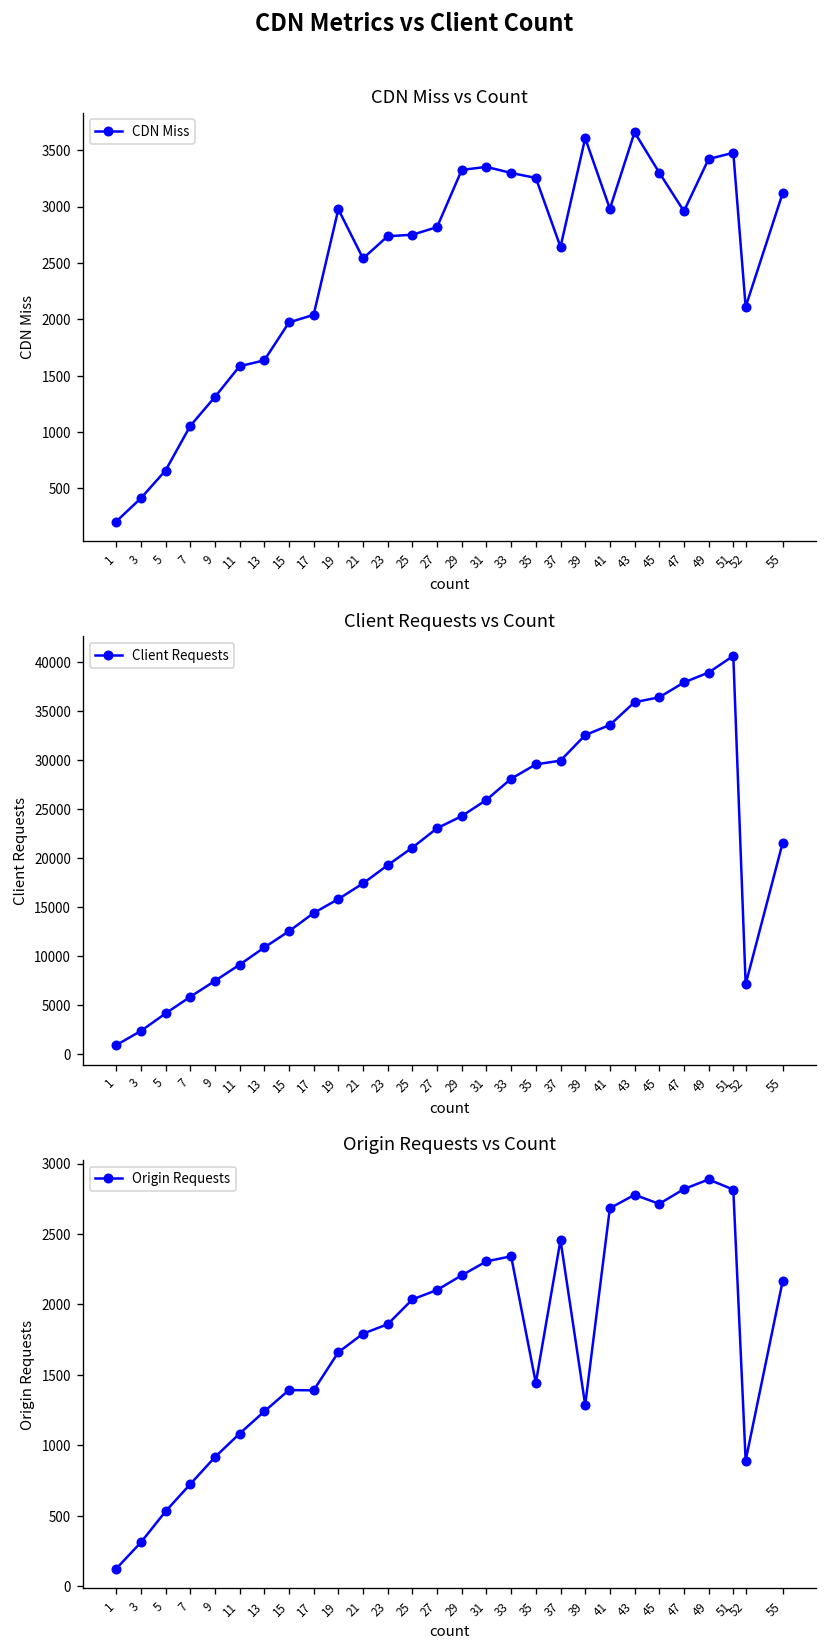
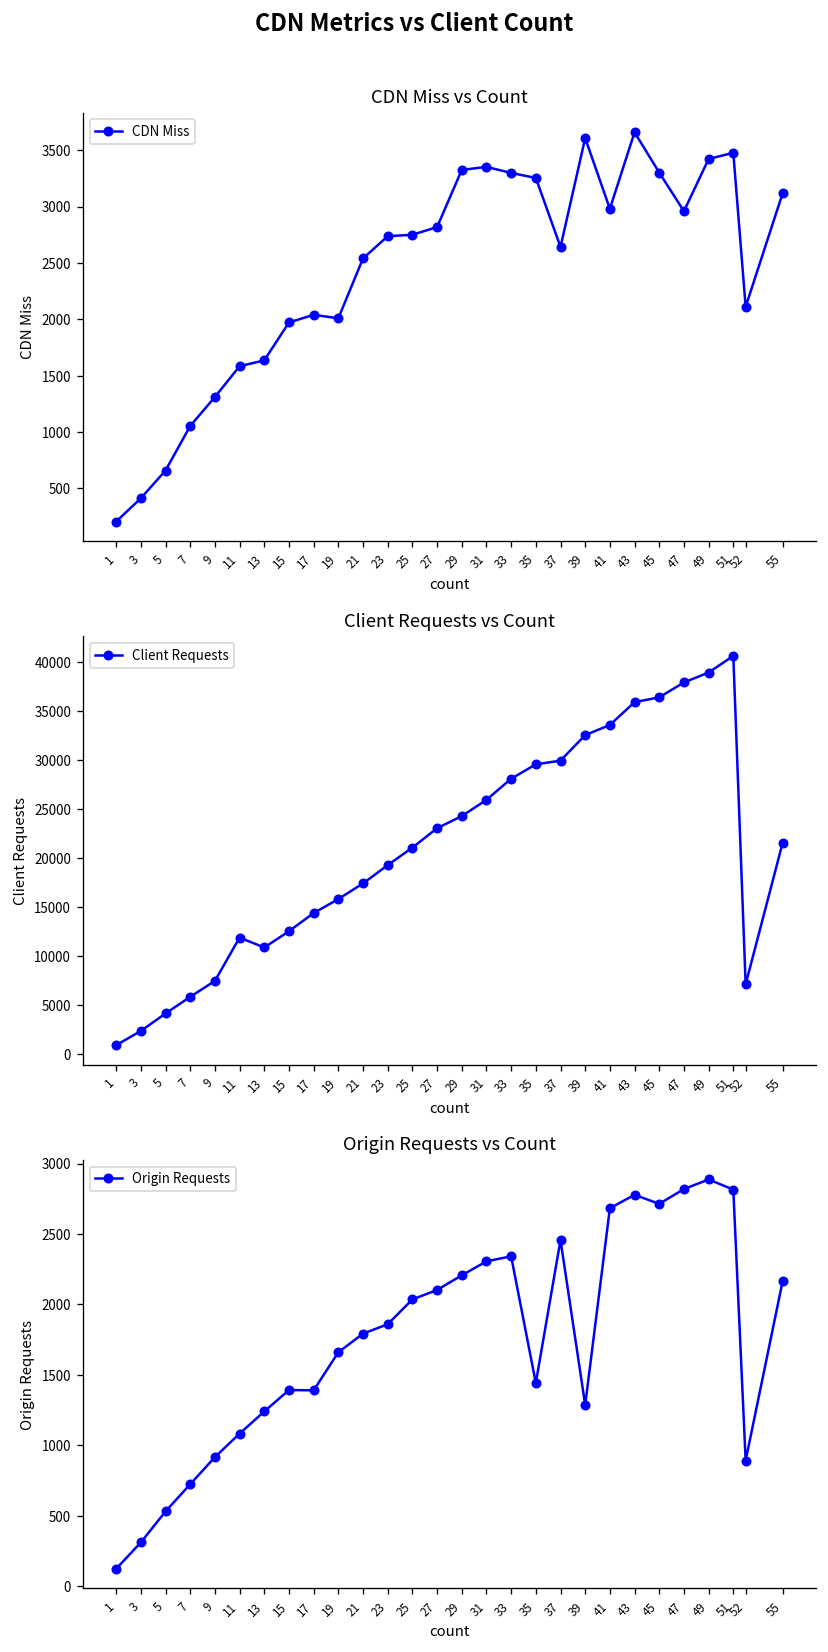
CDN Miss vs Count, 19: 3000 -> 2000
Client Requests vs Count, 11: 9000 -> 12000
